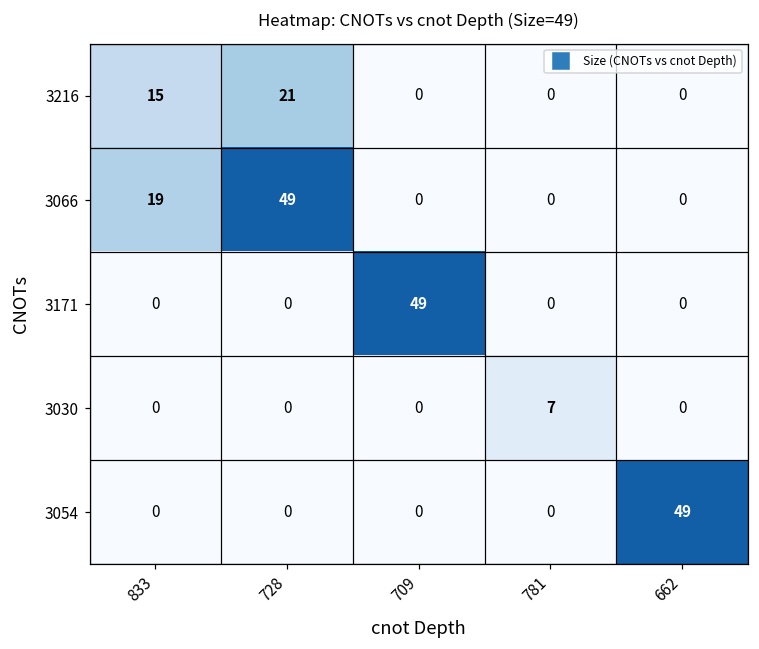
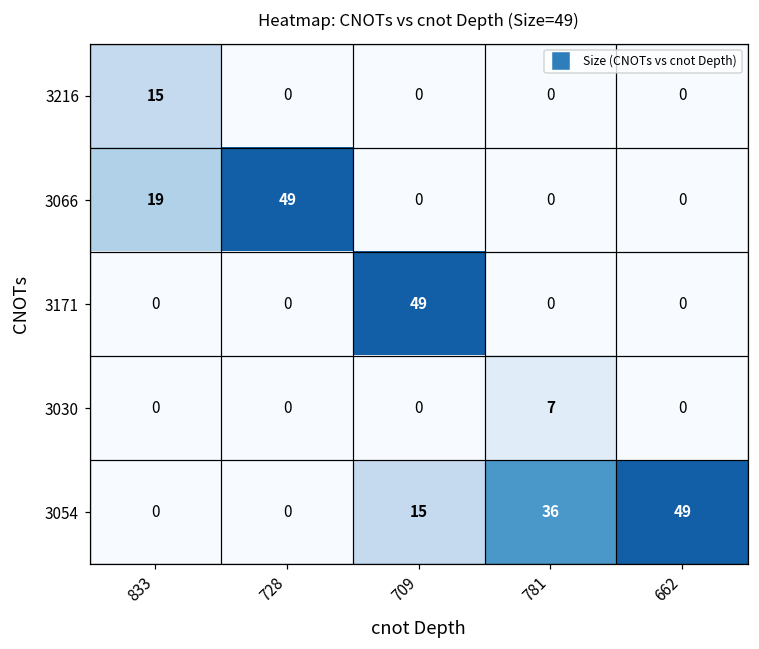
3216, 728: 21 -> 0
3054, 709: 0 -> 15
3054, 781: 0 -> 36
